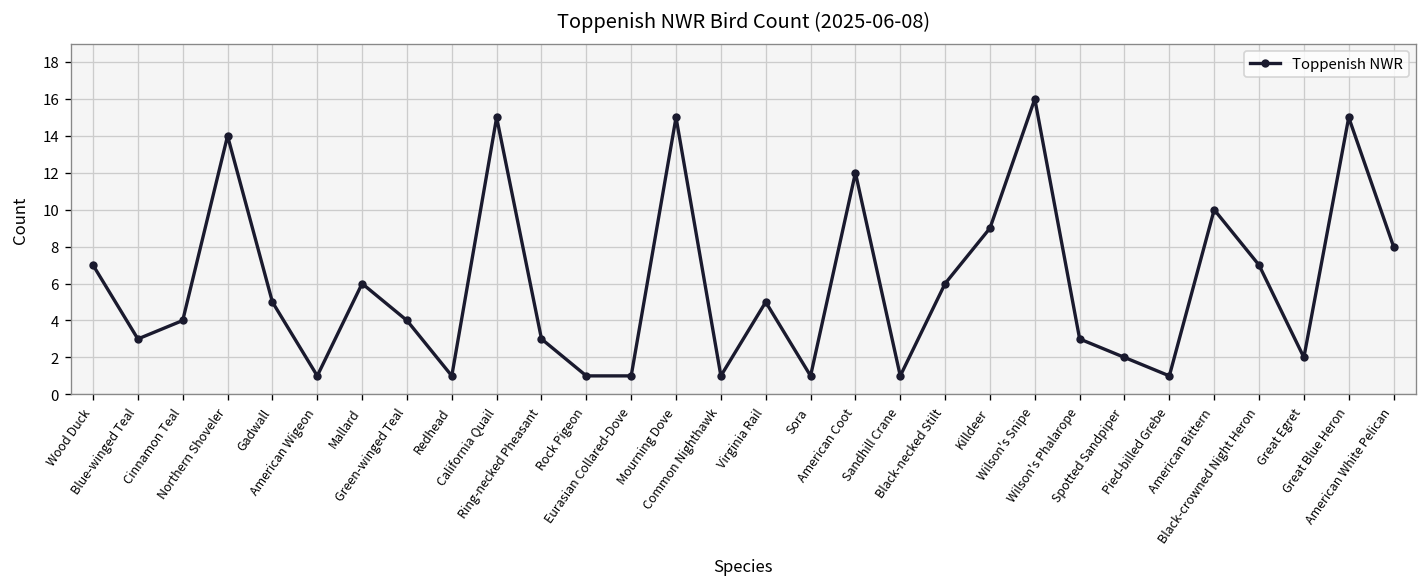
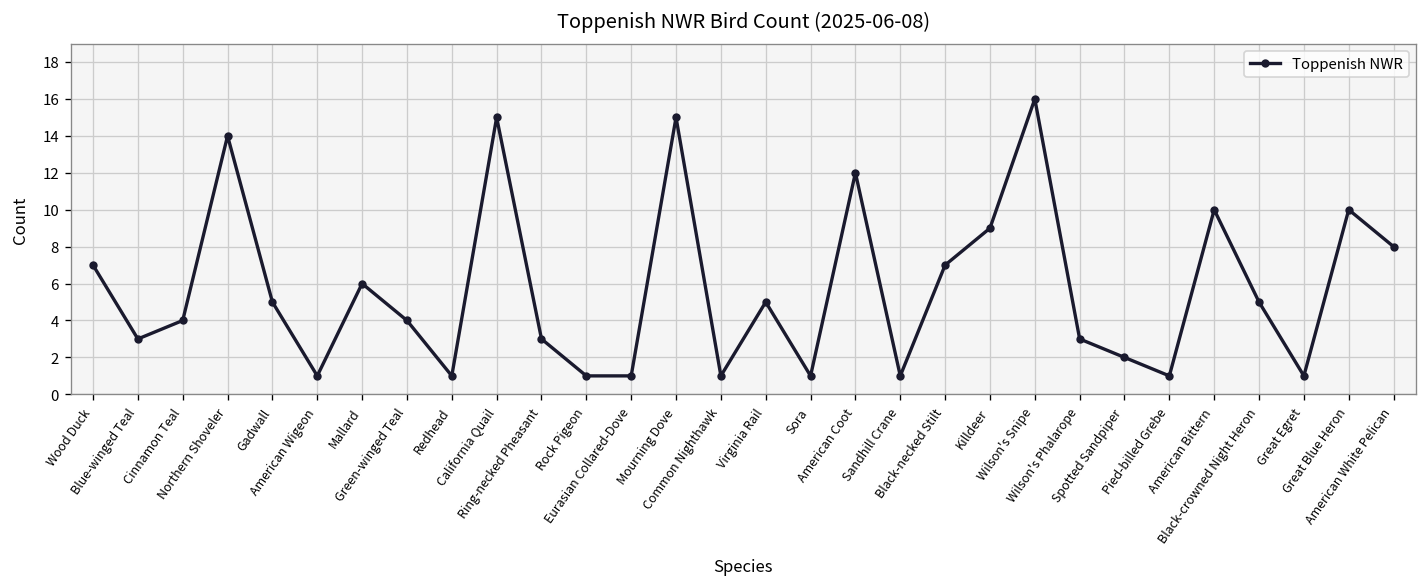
Black-necked Stilt: 6 -> 7
Black-crowned Night Heron: 7 -> 5
Great Egret: 2 -> 1
Great Blue Heron: 15 -> 10
